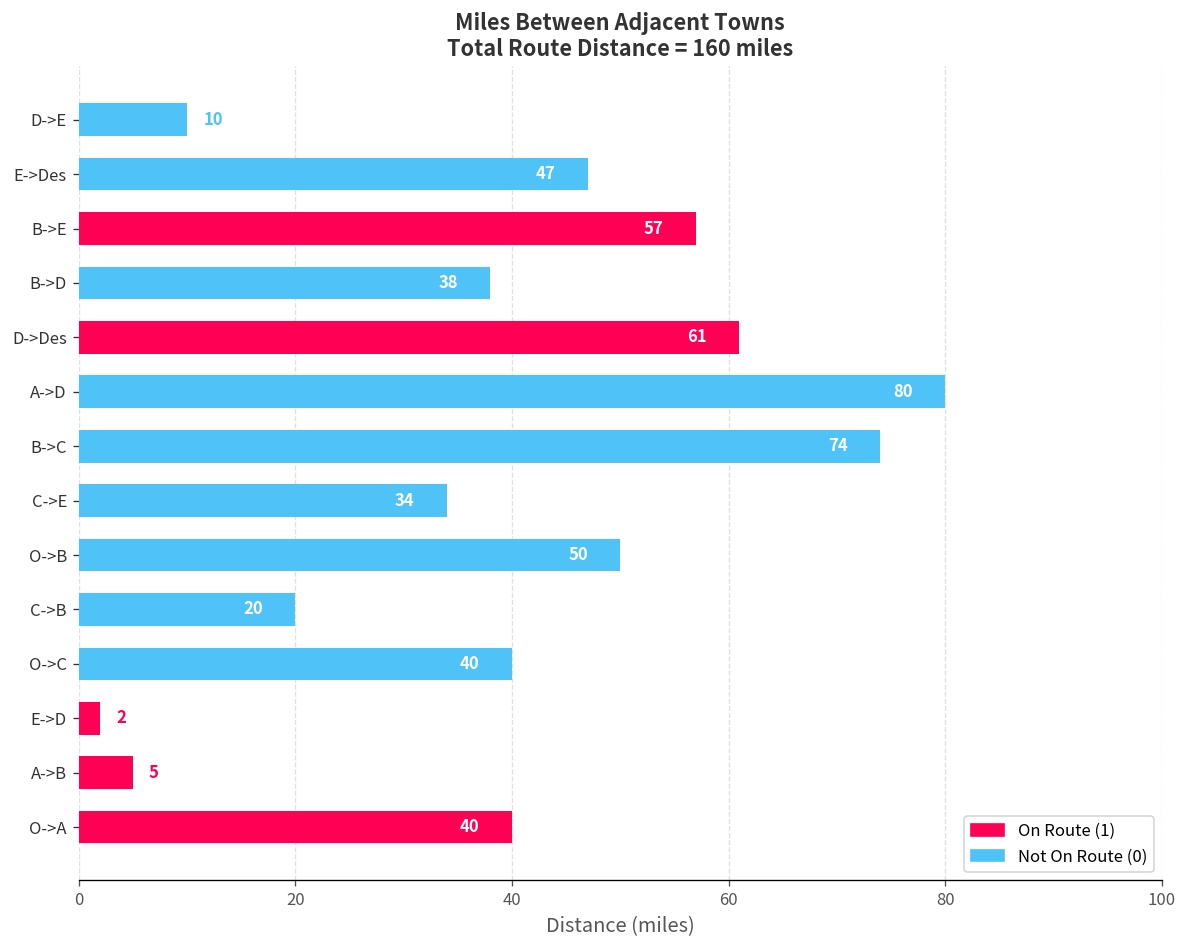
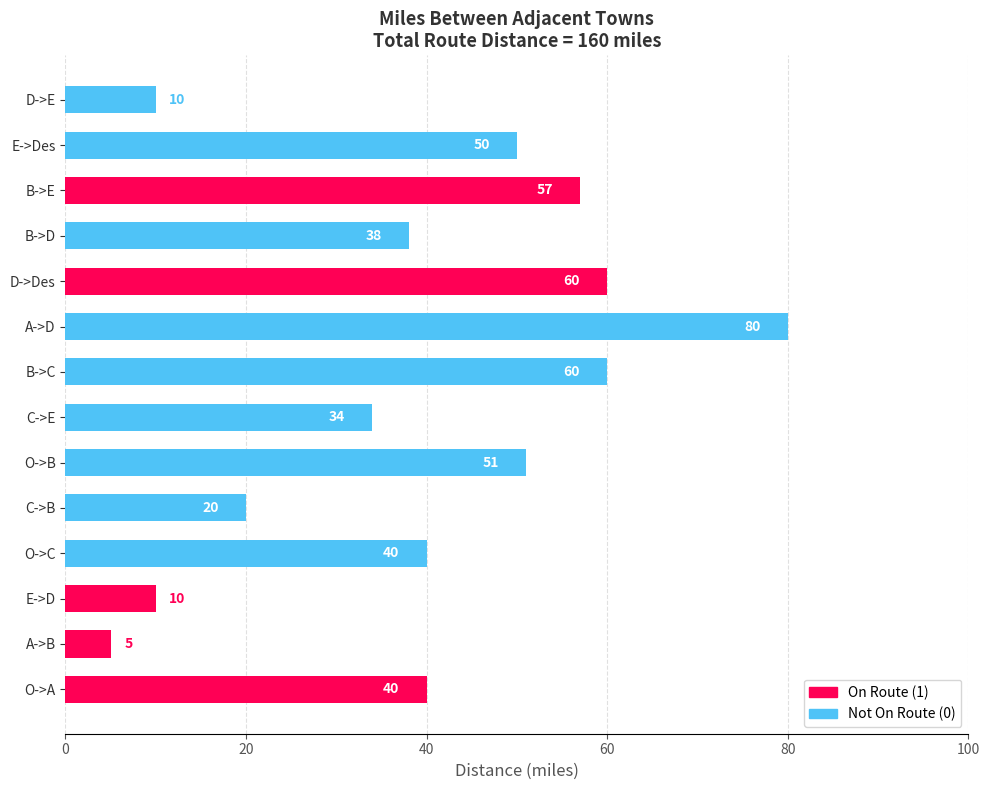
E->Des: 47 -> 50
D->Des: 61 -> 60
B->C: 74 -> 60
O->B: 50 -> 51
E->D: 2 -> 10
